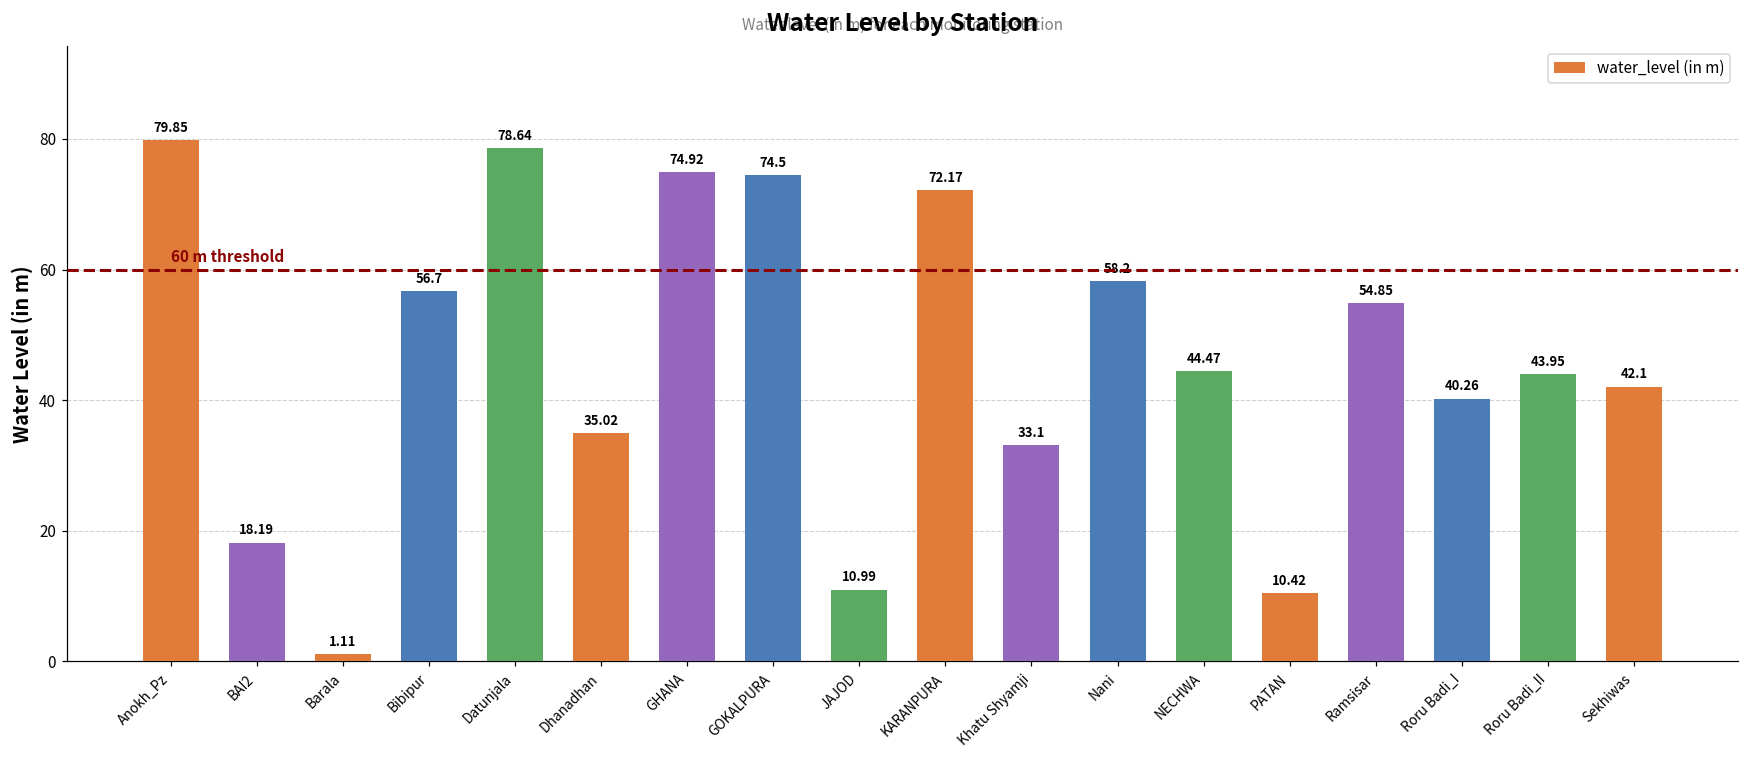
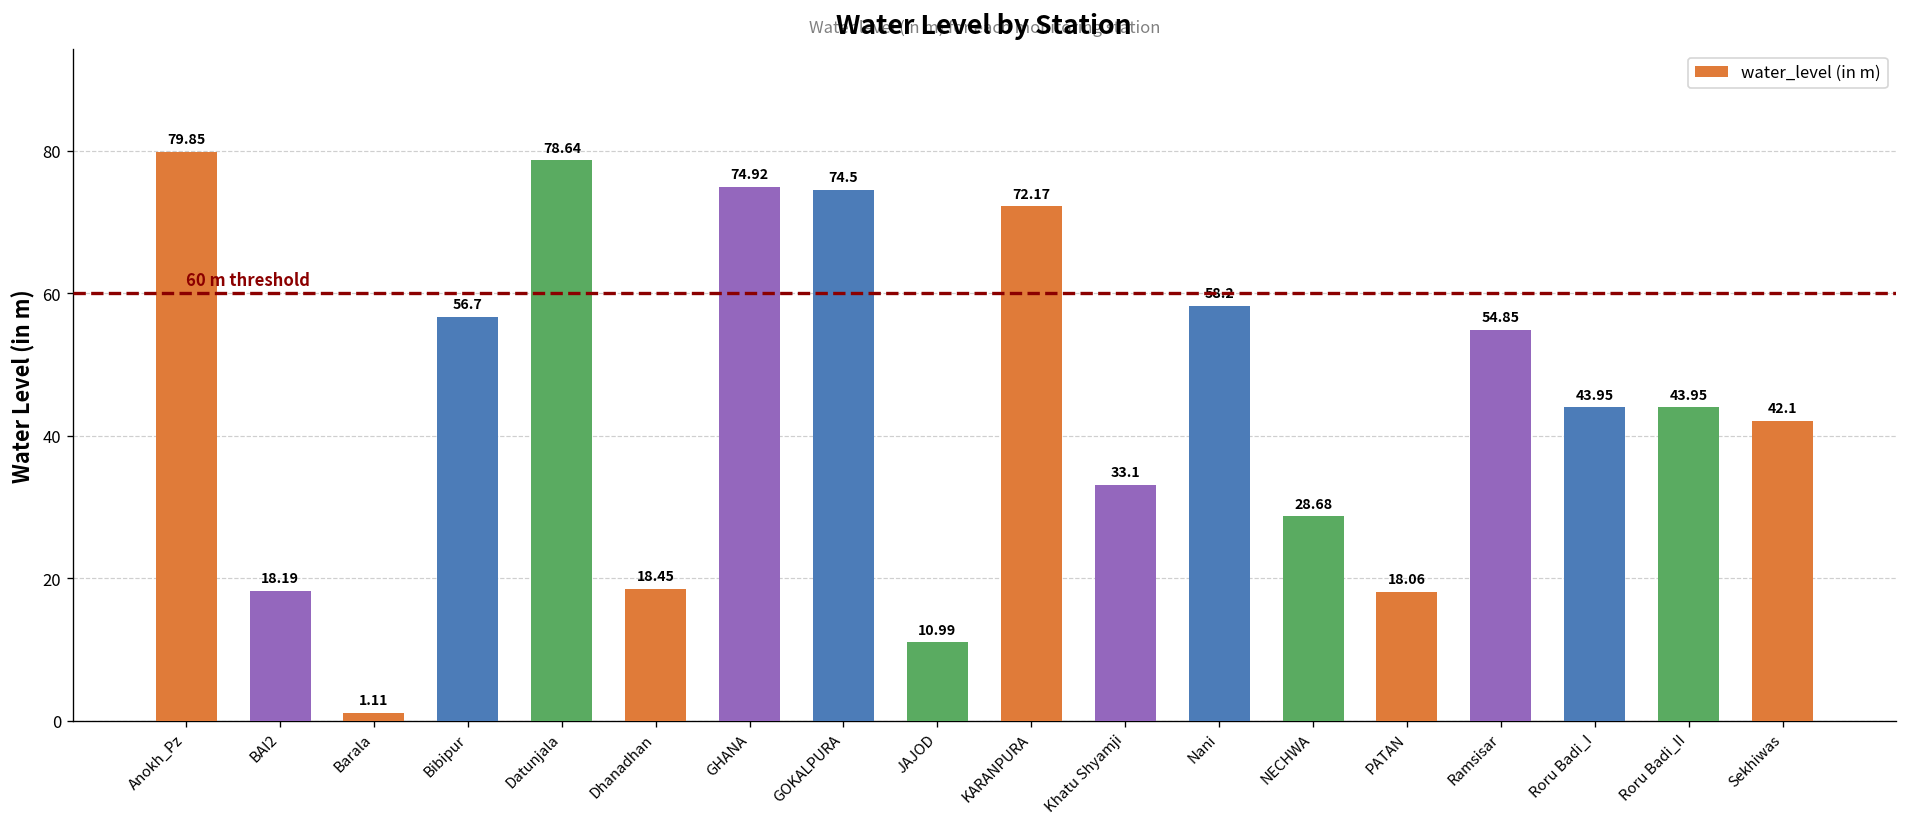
Dhanadhan: 35.02 -> 18.45
NECHWA: 44.47 -> 28.68
PATAN: 10.42 -> 18.06
Roru Badi_I: 40.26 -> 43.95
